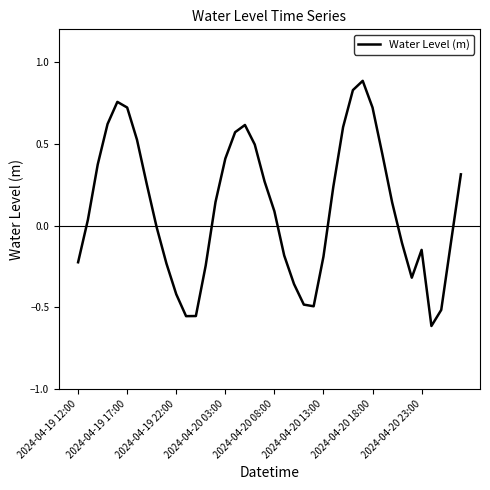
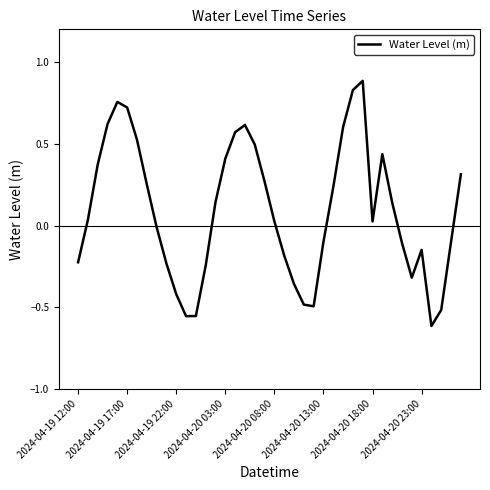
2024-04-20 08:00: 0.09 -> 0.02
2024-04-20 13:00: -0.19 -> -0.10
2024-04-20 18:00: 0.72 -> 0.02
